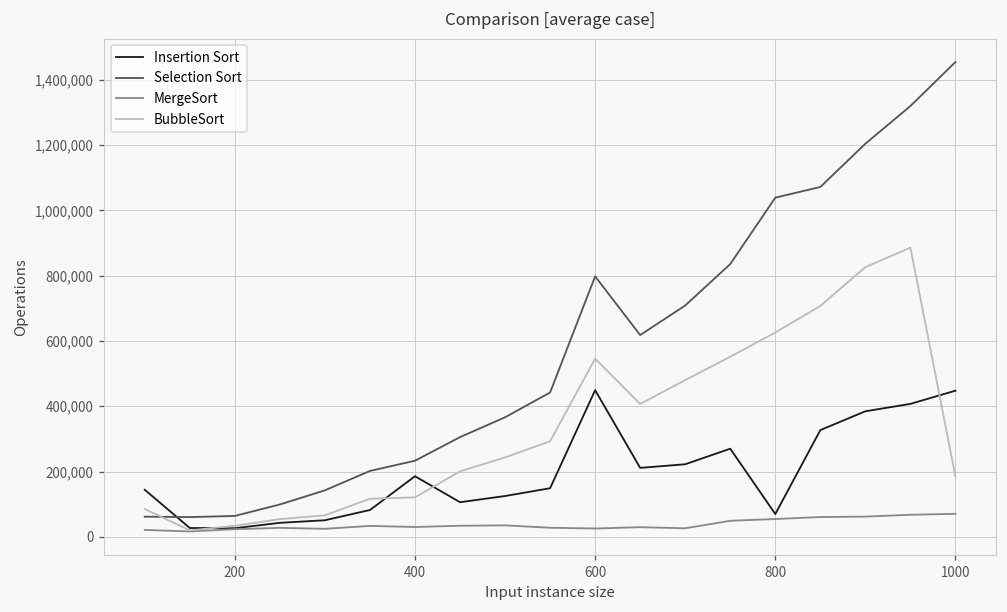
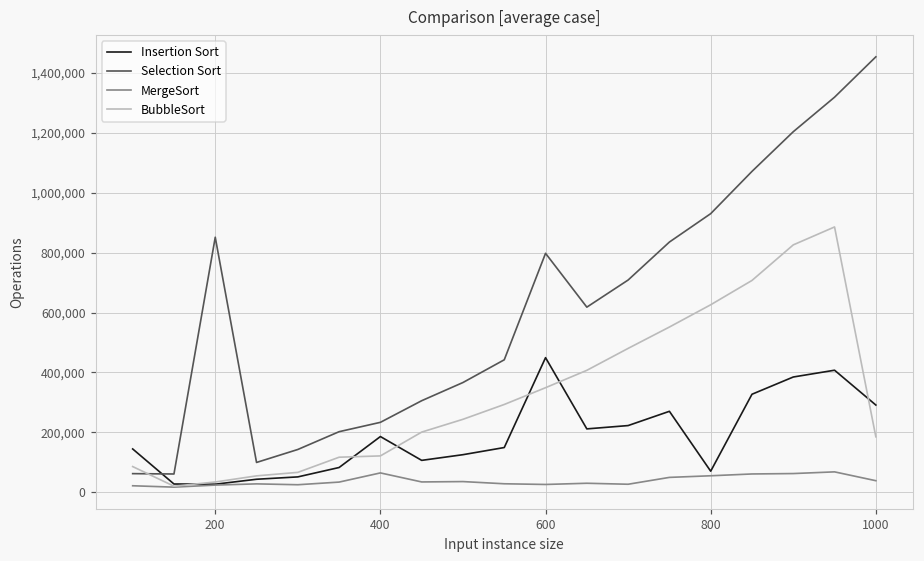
Selection Sort, 200: 60,000 -> 850,000
MergeSort, 400: 30,000 -> 60,000
BubbleSort, 600: 550,000 -> 350,000
Selection Sort, 800: 1,040,000 -> 930,000
Insertion Sort, 1000: 450,000 -> 290,000
MergeSort, 1000: 70,000 -> 40,000
